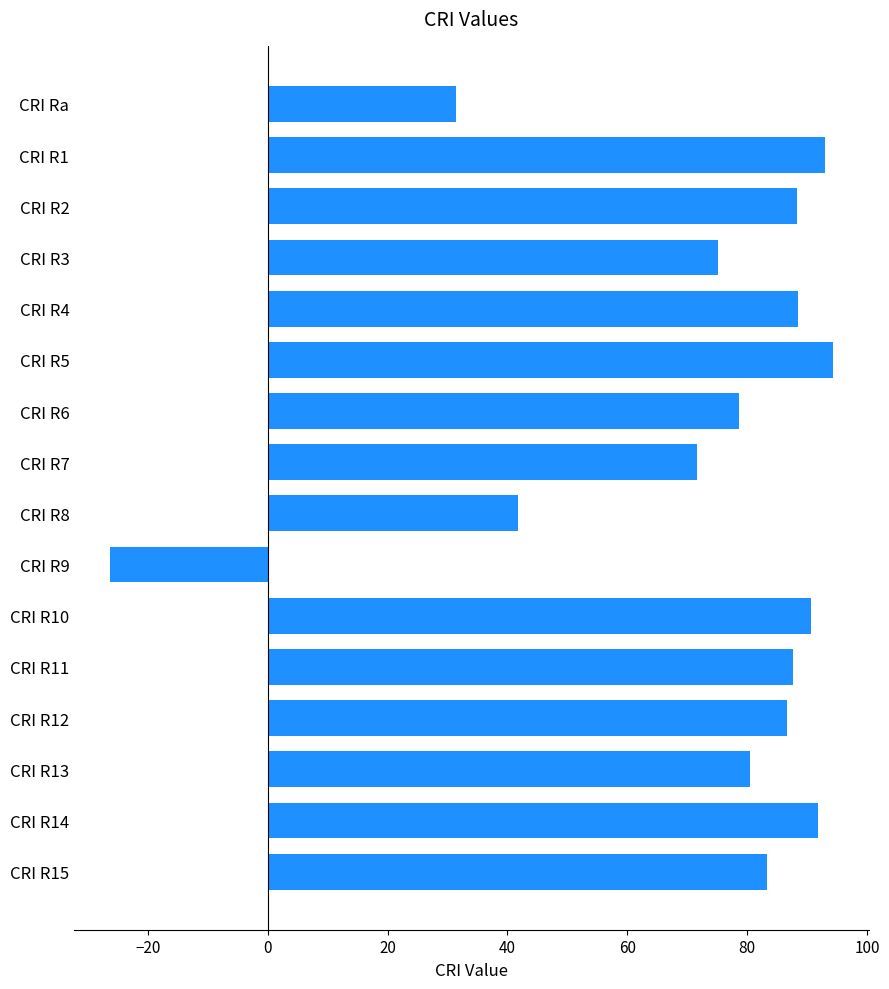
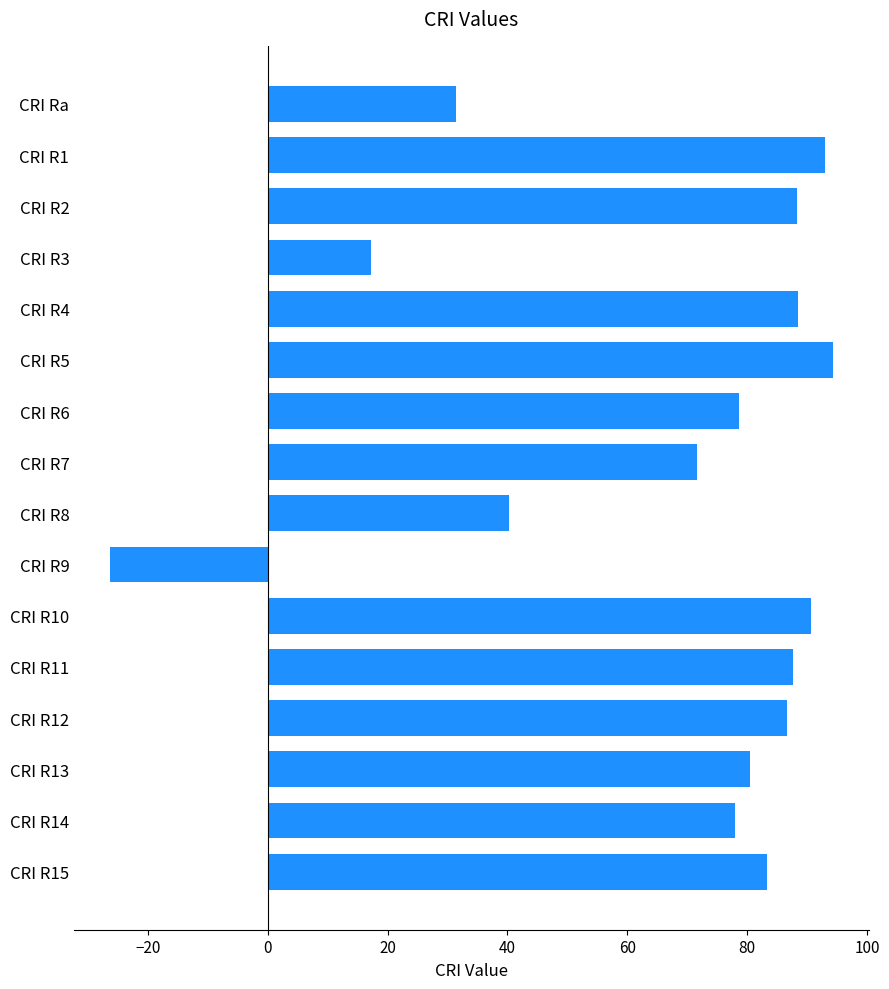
CRI R3: 75 -> 17
CRI R8: 42 -> 40
CRI R14: 92 -> 78
